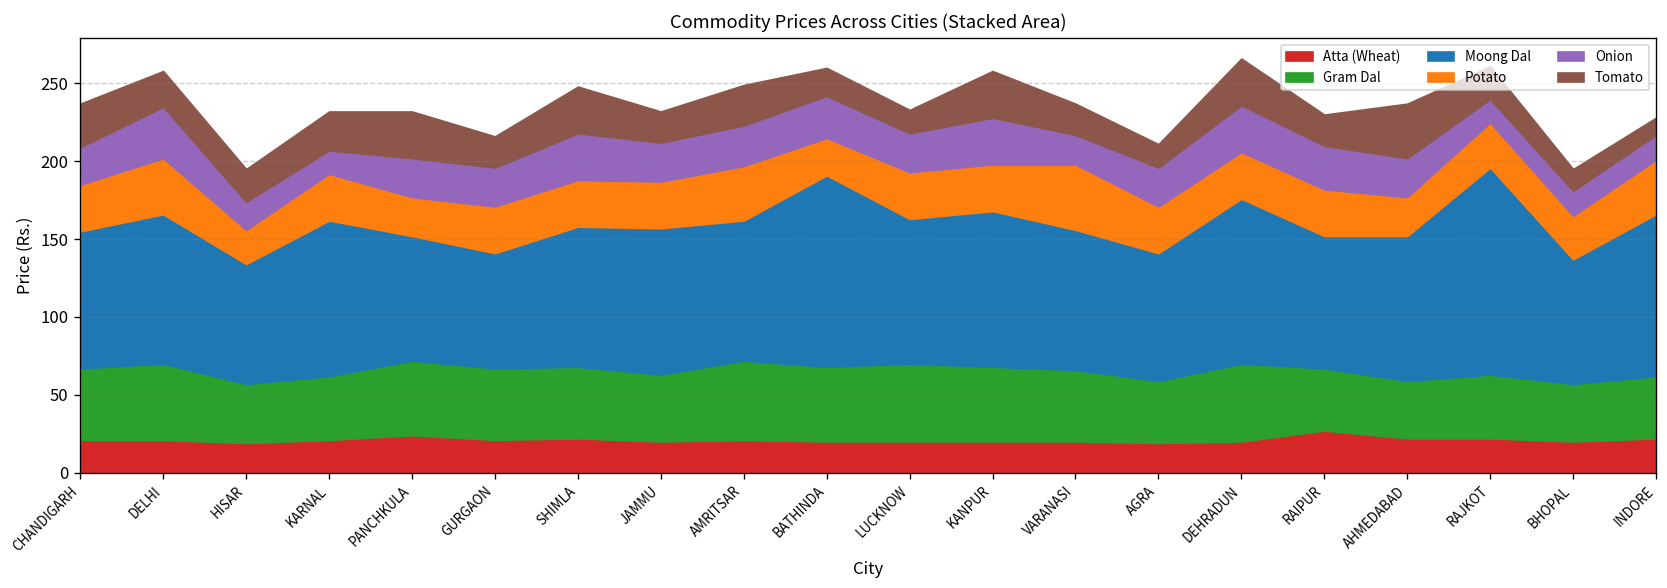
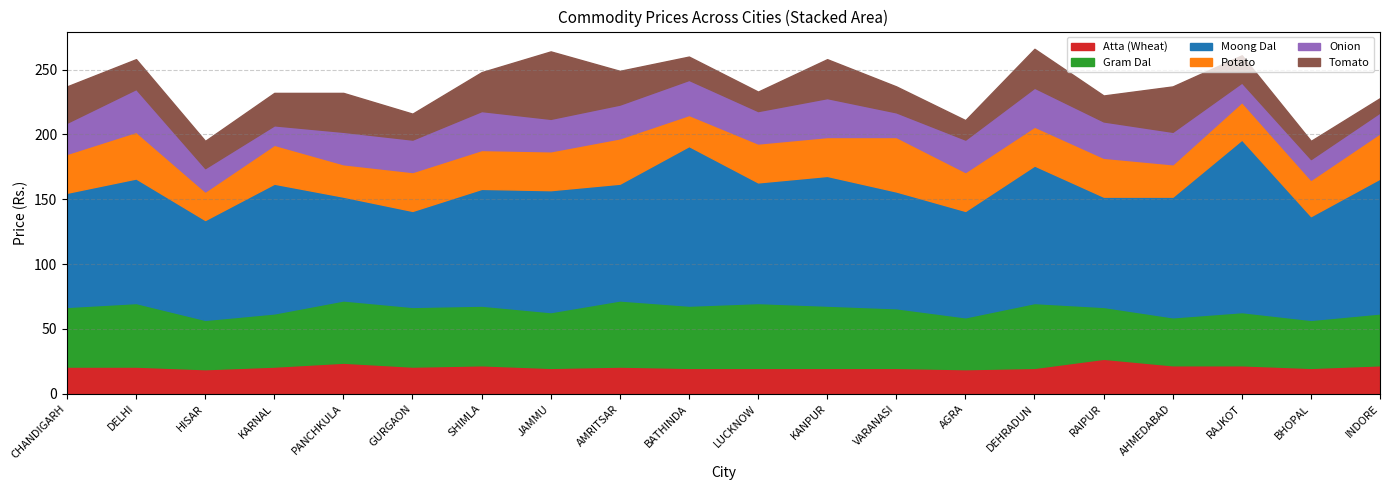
Tomato, JAMMU: 20 -> 52
